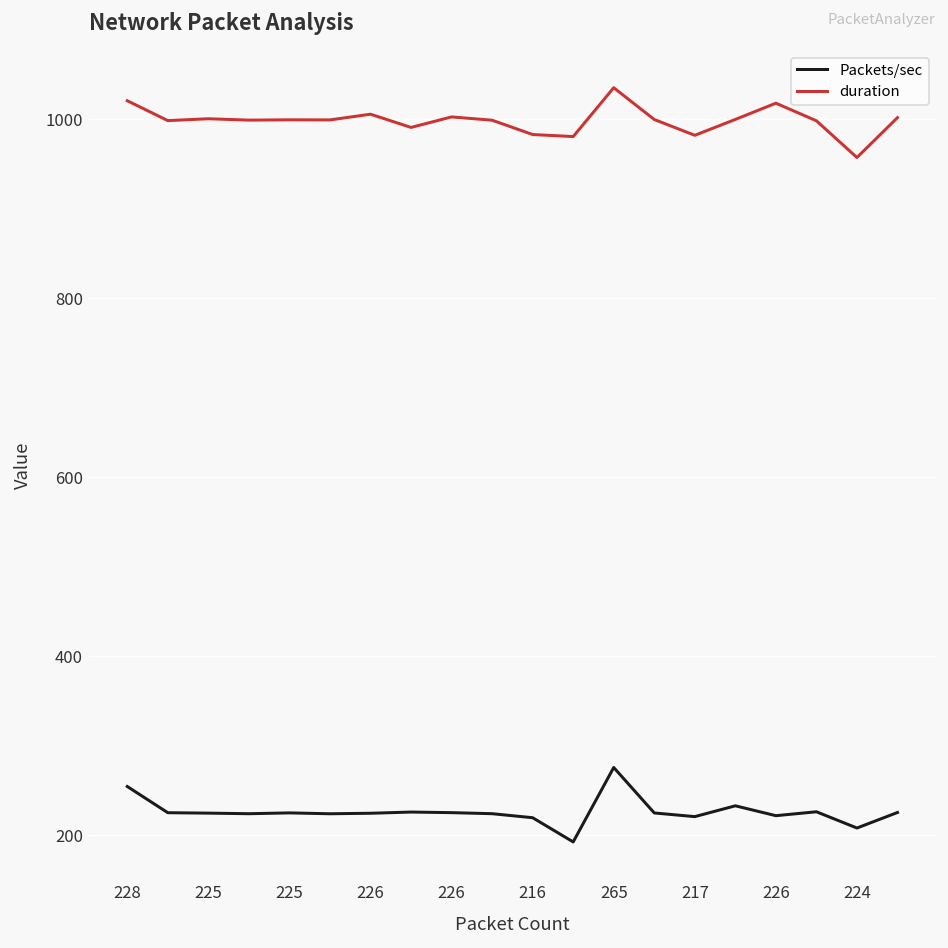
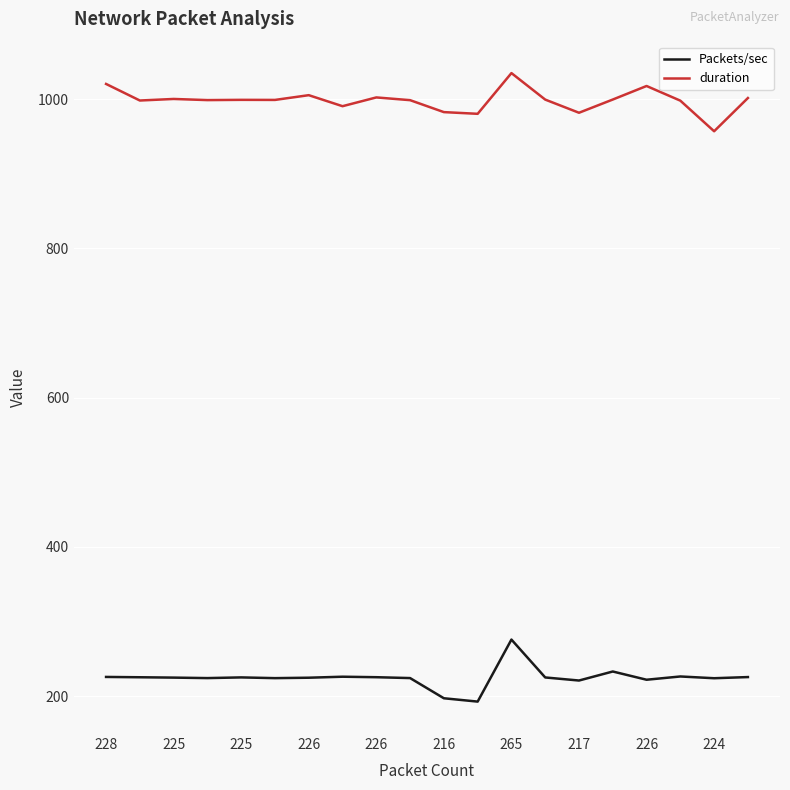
Packets/sec, 228: 250 -> 230
Packets/sec, 216: 220 -> 200
Packets/sec, 224: 210 -> 220
